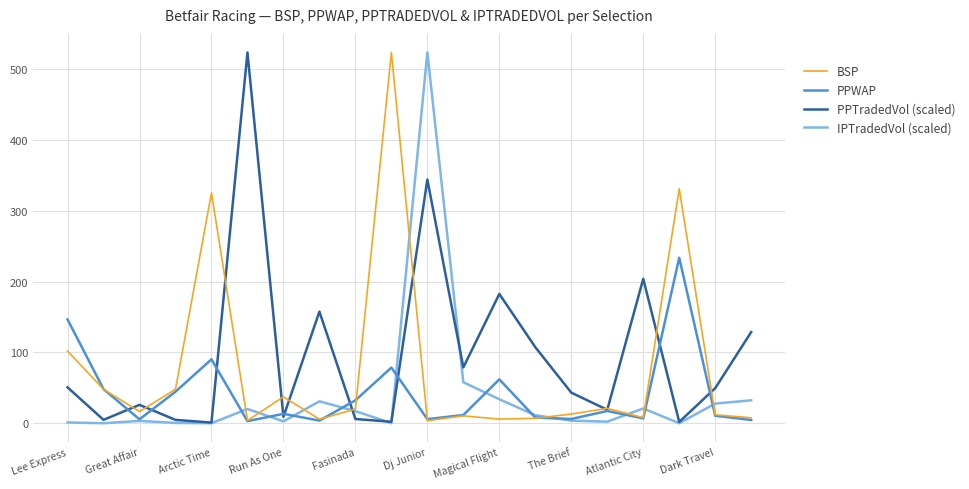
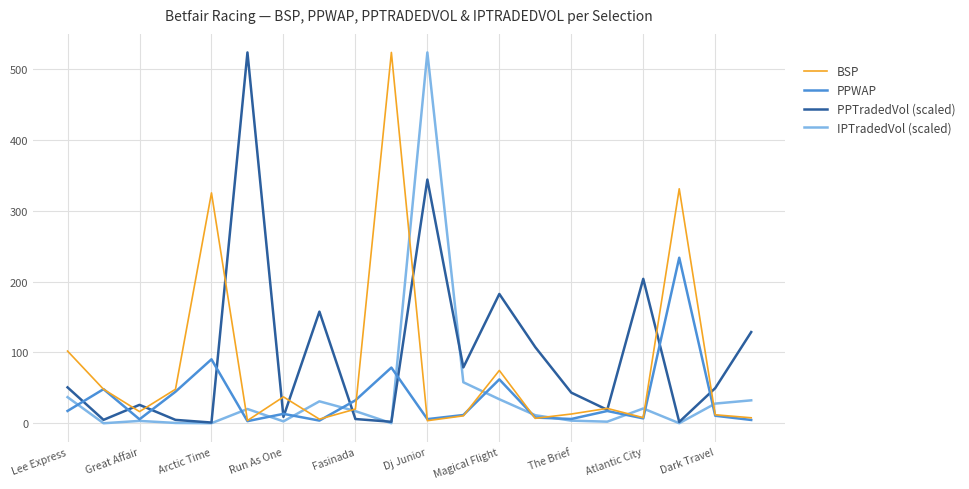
PPWAP, Lee Express: 150 -> 20
IPTradedVol (scaled), Lee Express: 0 -> 40
BSP, Magical Flight: 10 -> 70
